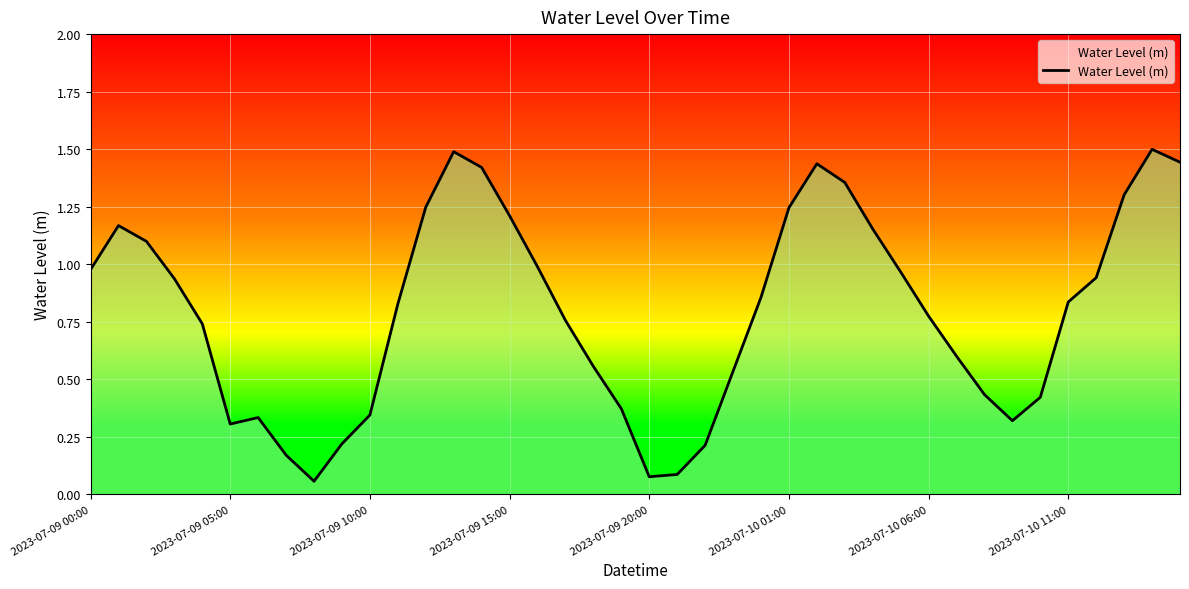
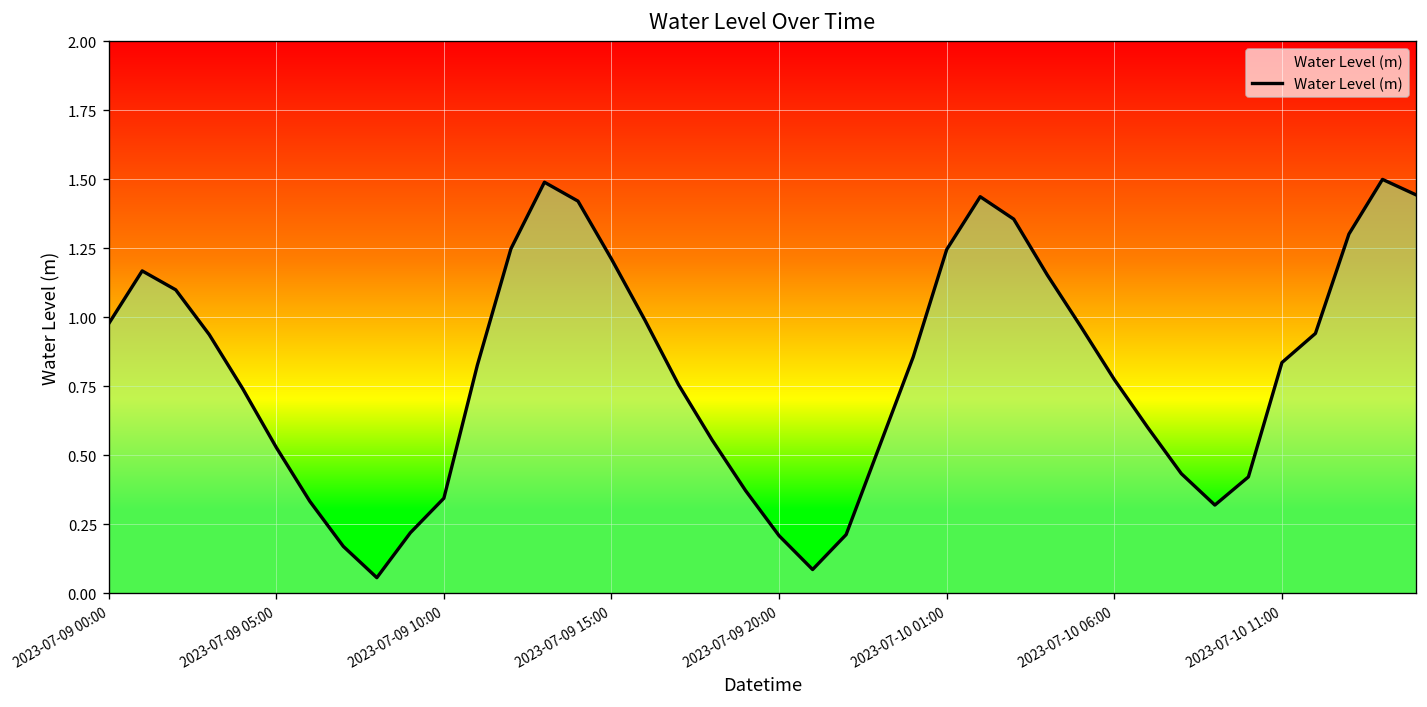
2023-07-09 05:00: 0.31 -> 0.53
2023-07-09 20:00: 0.08 -> 0.21
